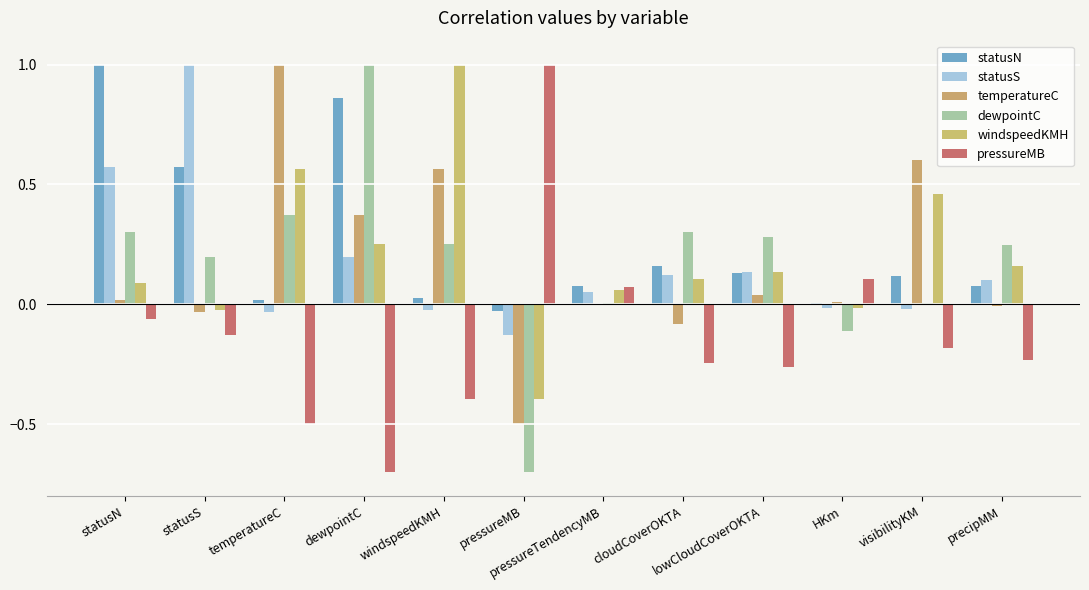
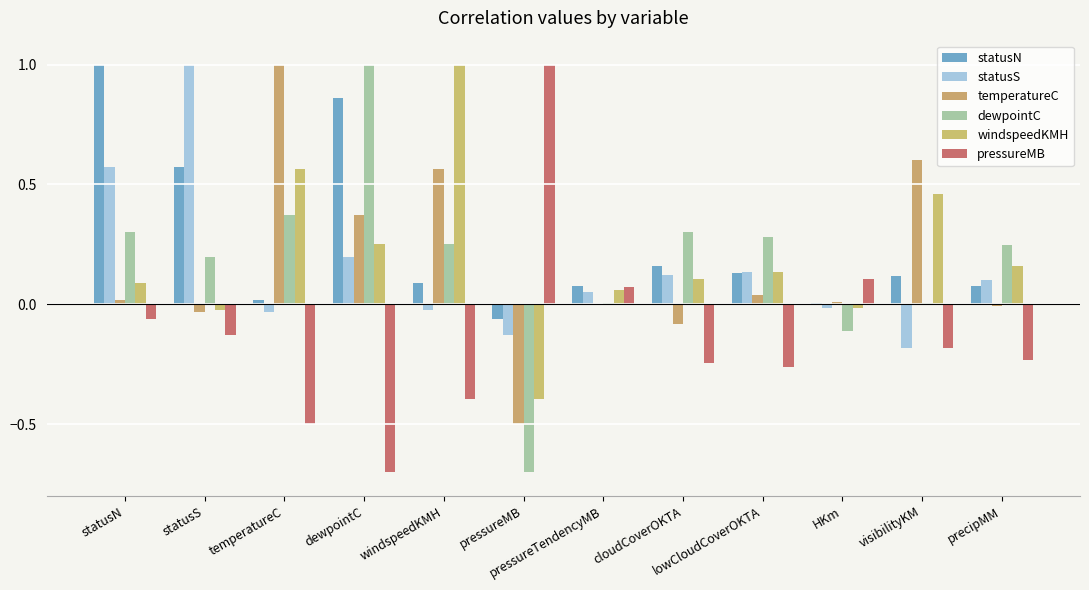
statusN, windspeedKMH: 0.03 -> 0.09
statusN, pressureMB: -0.03 -> -0.06
statusS, visibilityKM: -0.02 -> -0.18
